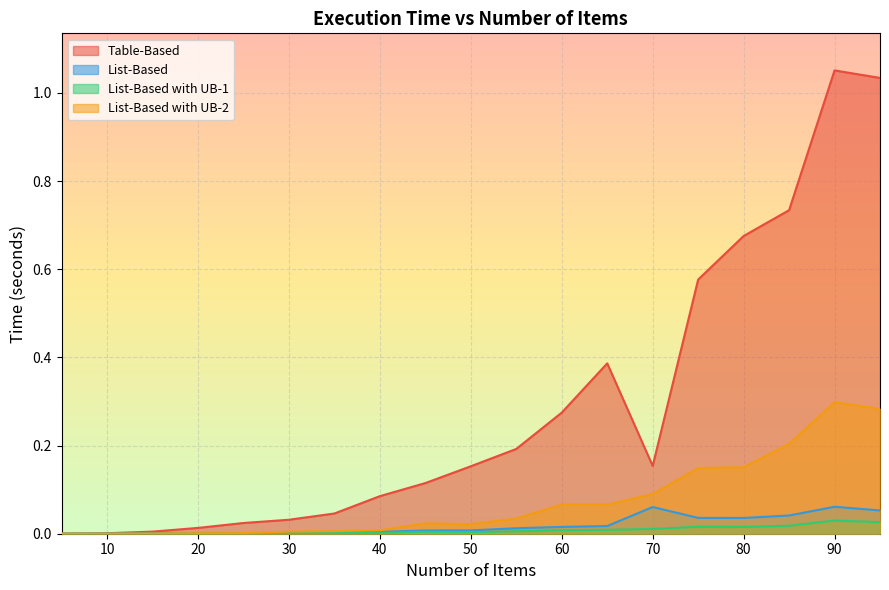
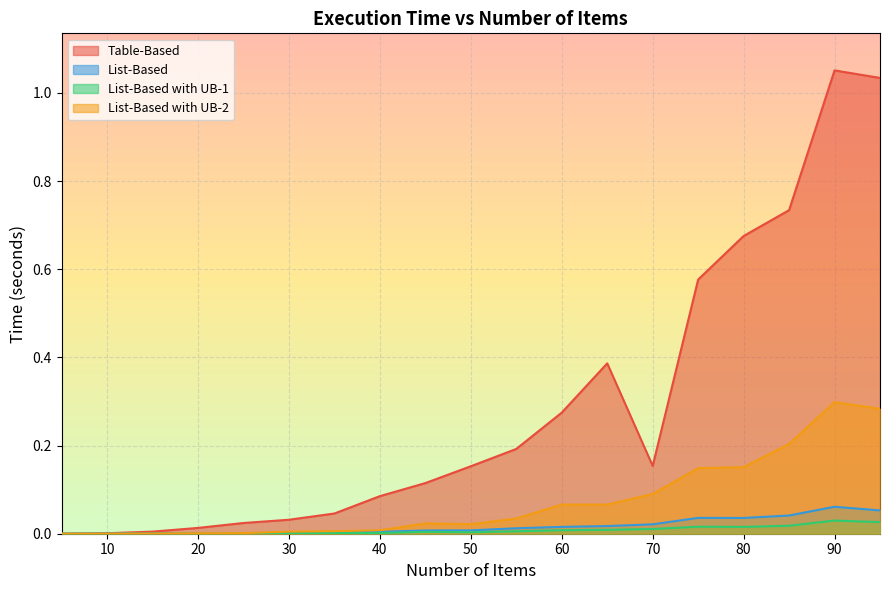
List-Based, 70: 0.06 -> 0.02
